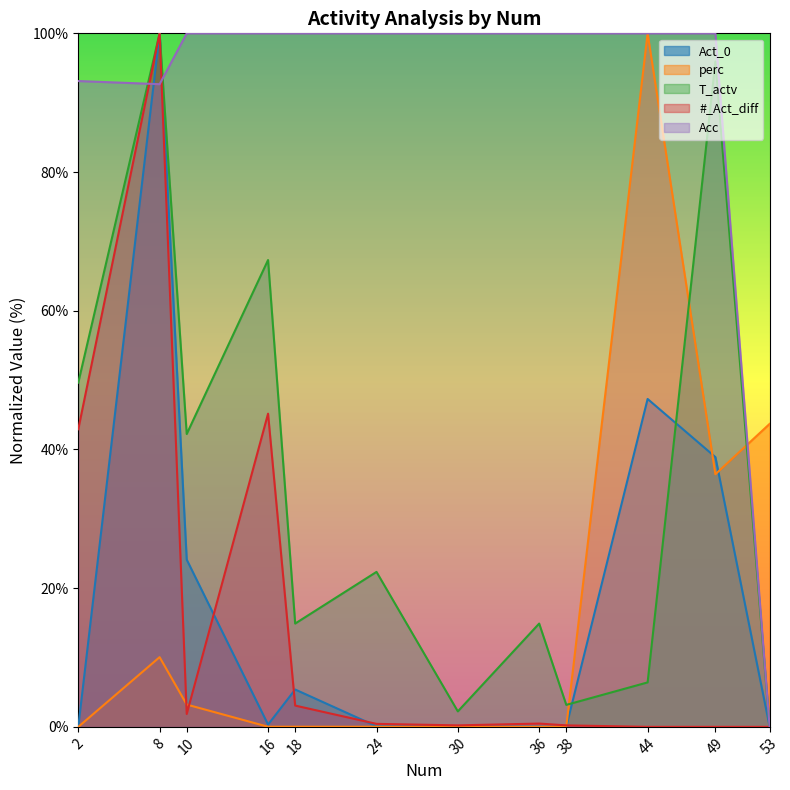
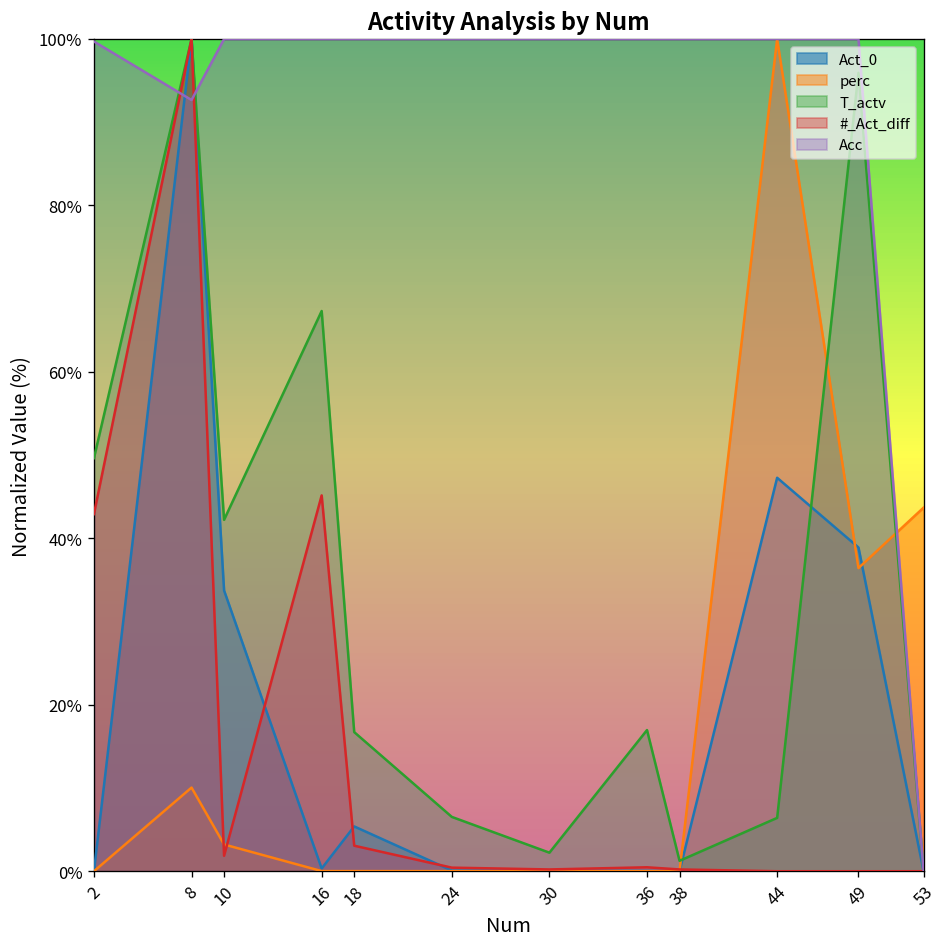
Acc, 2: 93% -> 100%
Act_0, 10: 24% -> 34%
T_actv, 18: 15% -> 17%
T_actv, 24: 22% -> 7%
T_actv, 36: 15% -> 17%
T_actv, 38: 3% -> 1%
